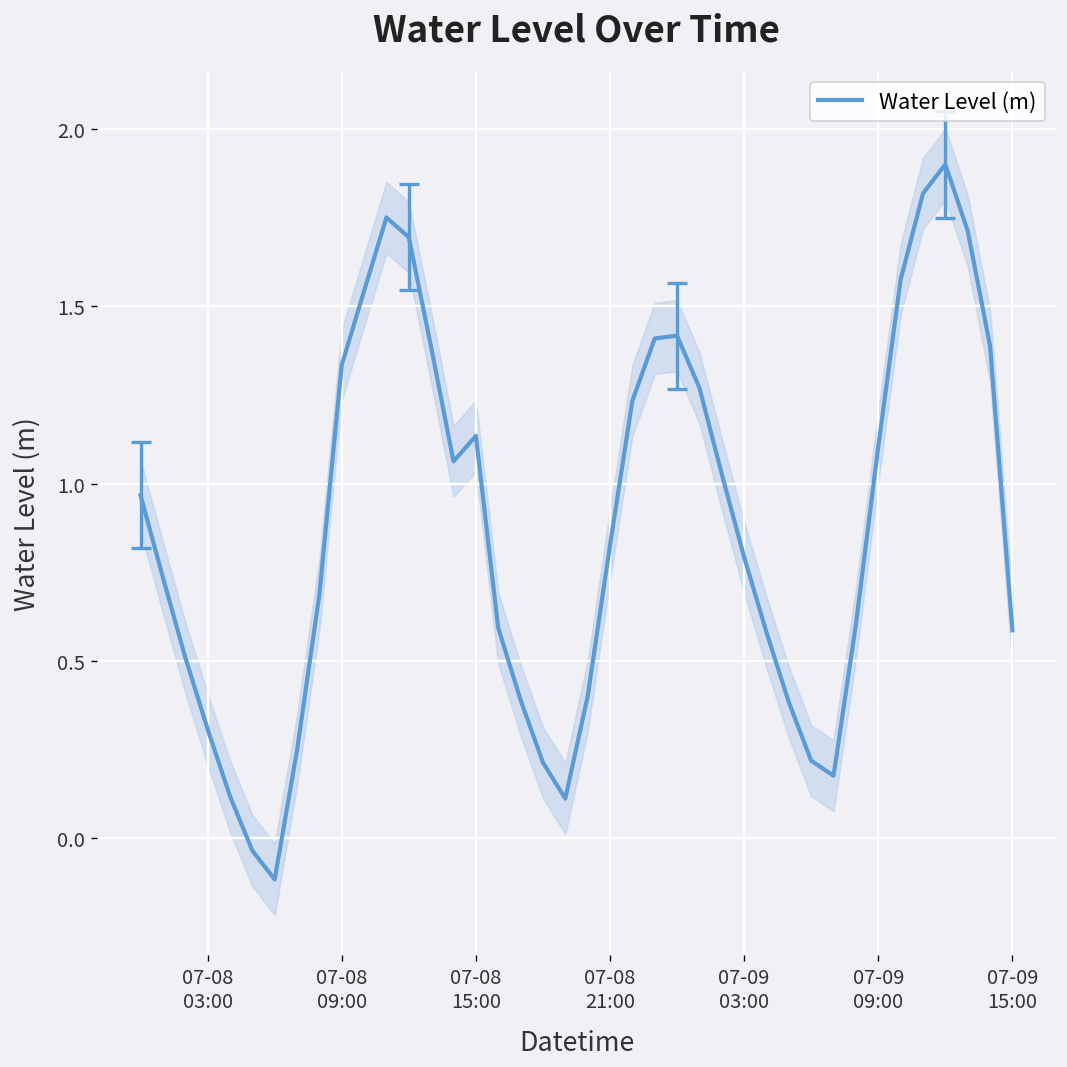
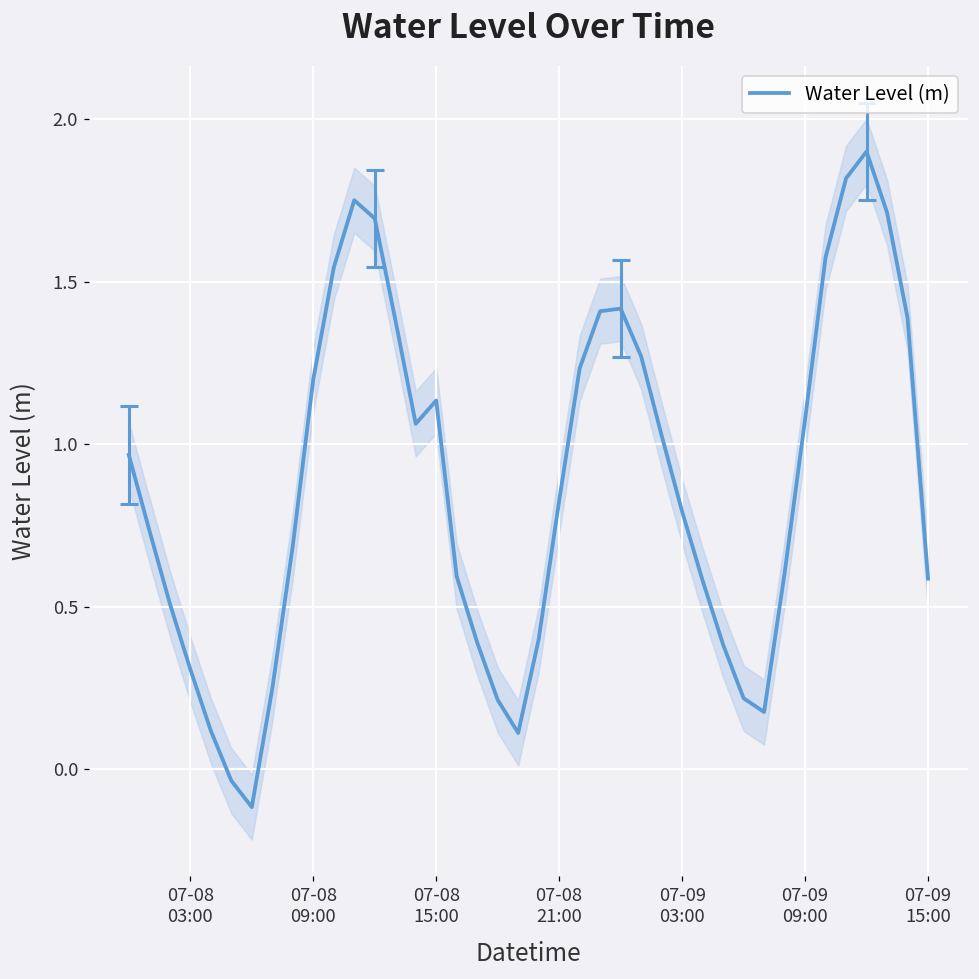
Water Level (m), 07-08 09:00: 1.33 -> 1.20
Water Level (m), 07-09 09:00: 1.10 -> 1.08
